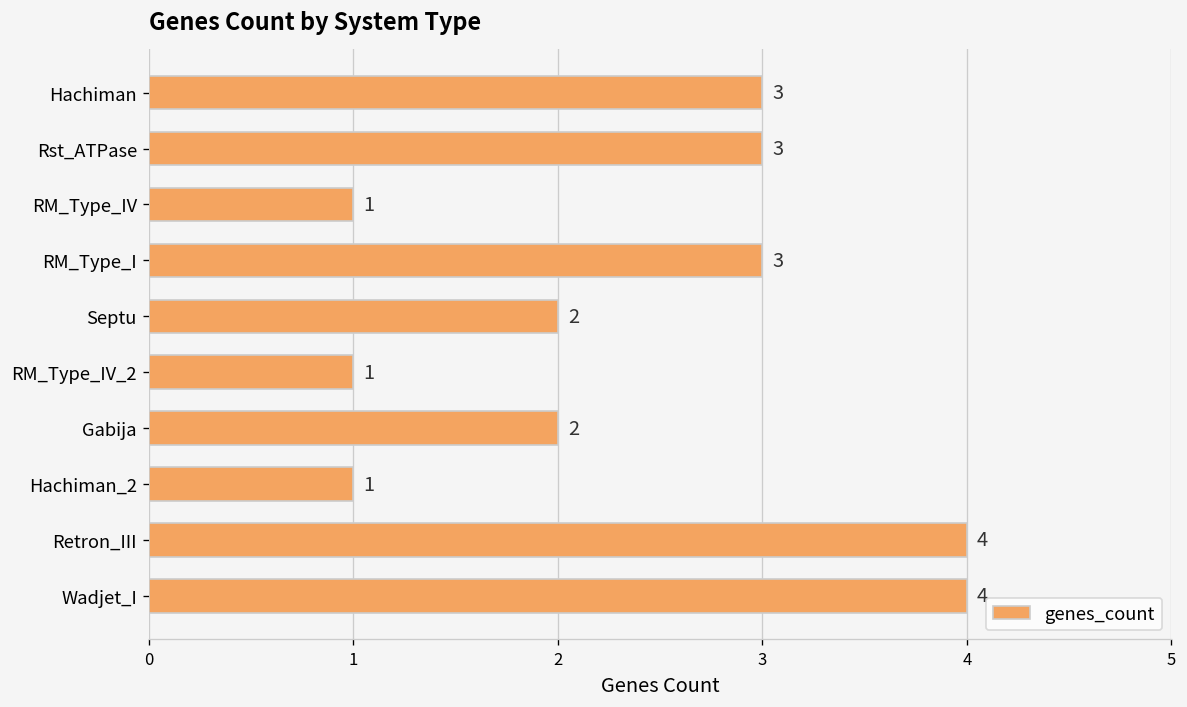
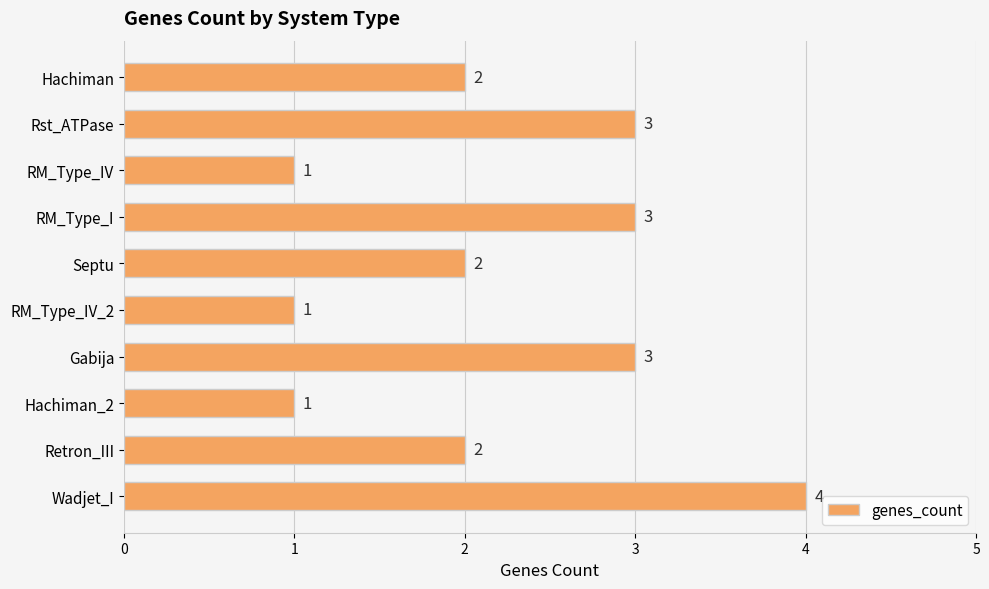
Hachiman: 3 -> 2
Gabija: 2 -> 3
Retron_III: 4 -> 2
